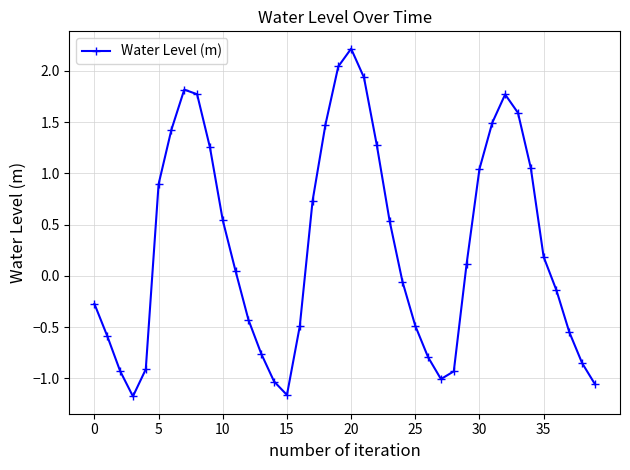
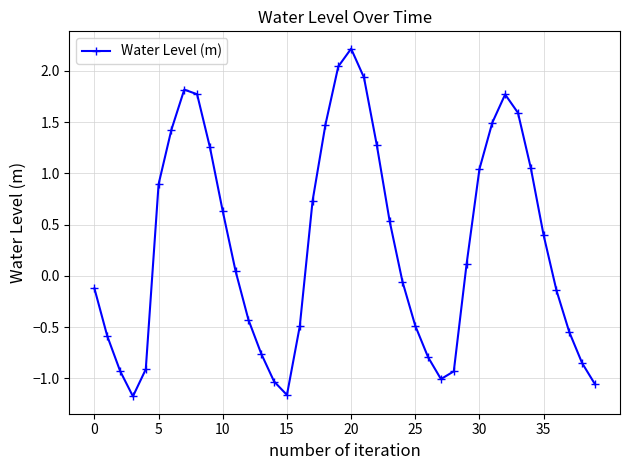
0: -0.27 -> -0.12
10: 0.54 -> 0.63
35: 0.19 -> 0.40
